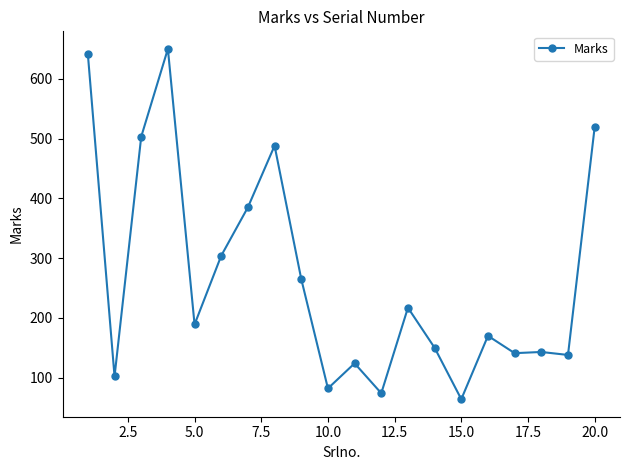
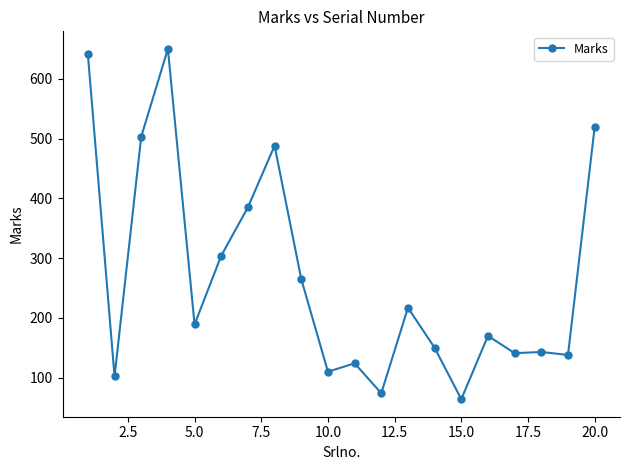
10.0: 80 -> 110
